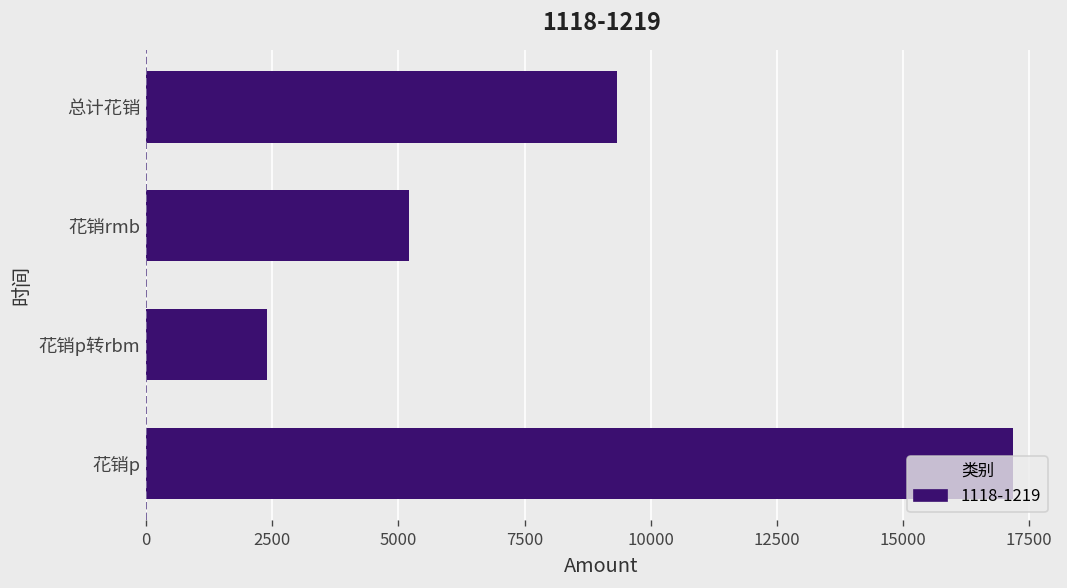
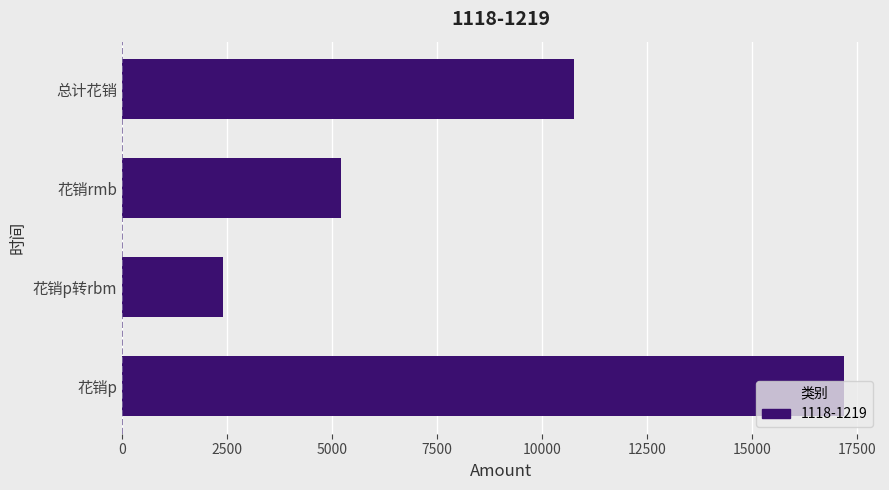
总计花销: 9300 -> 10800
